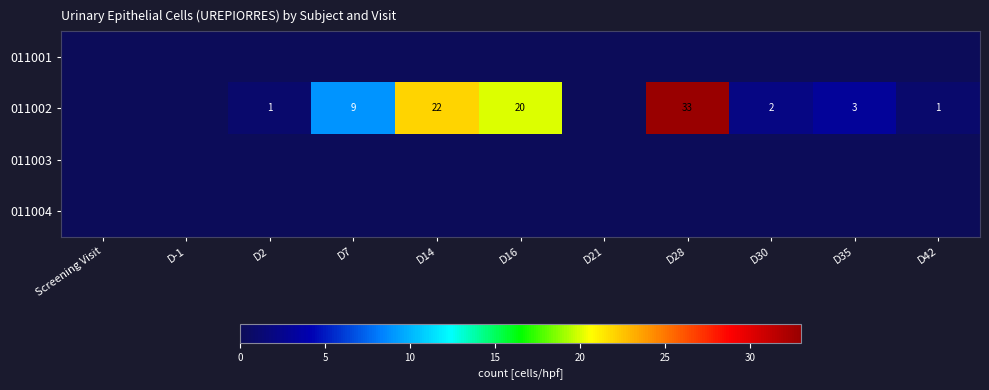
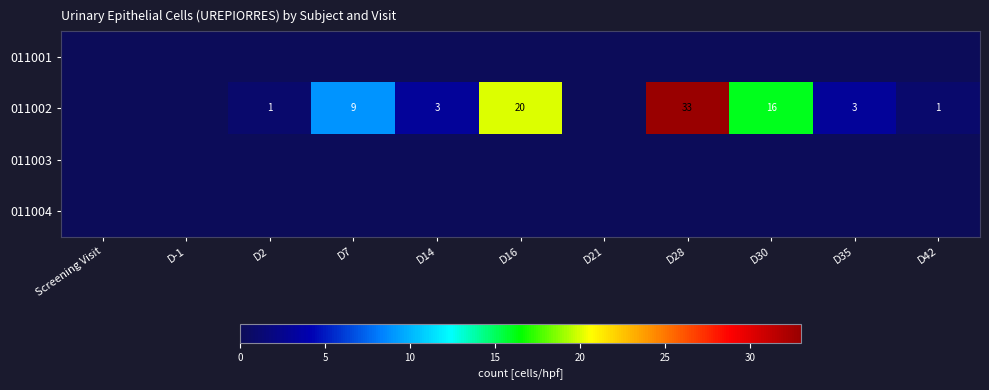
011002, D14: 22 -> 3
011002, D30: 2 -> 16
